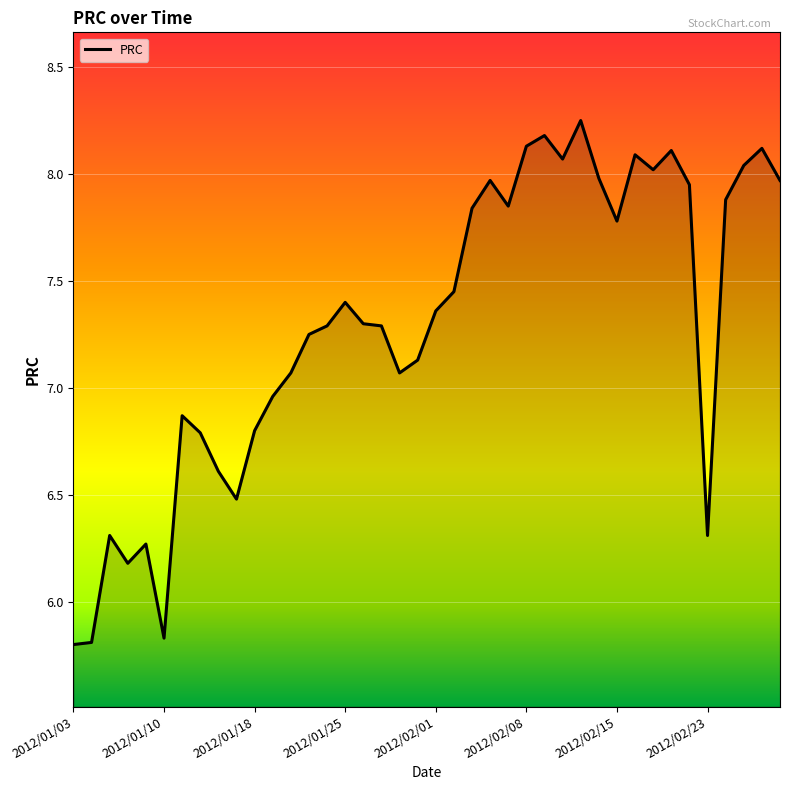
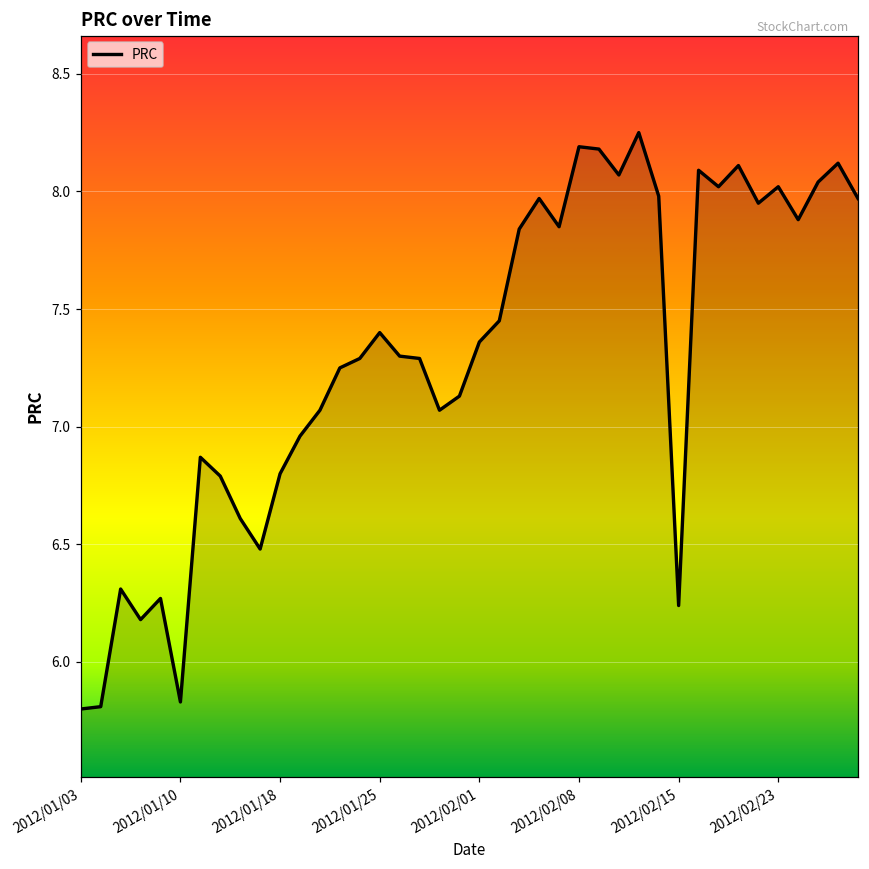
2012/02/08: 8.13 -> 8.19
2012/02/15: 7.78 -> 6.24
2012/02/23: 6.31 -> 8.02
